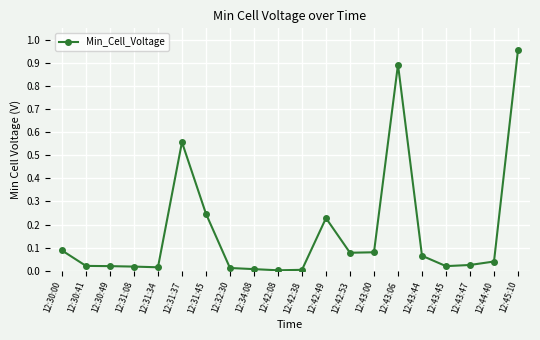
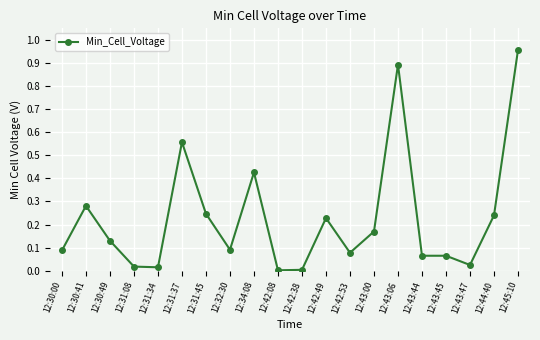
12:30:41: 0.02 -> 0.28
12:30:49: 0.02 -> 0.13
12:32:30: 0.01 -> 0.09
12:34:08: 0.01 -> 0.43
12:43:00: 0.08 -> 0.17
12:43:45: 0.02 -> 0.07
12:44:40: 0.04 -> 0.24
